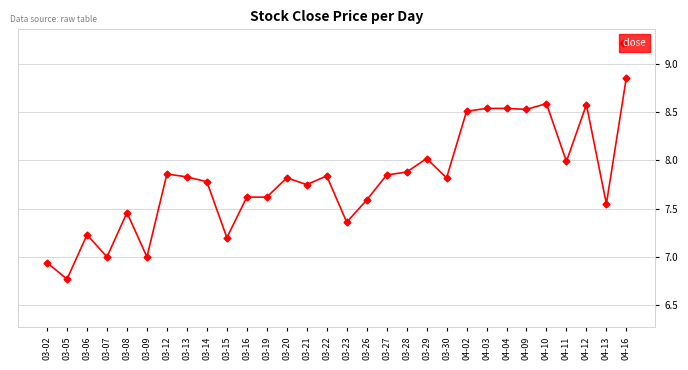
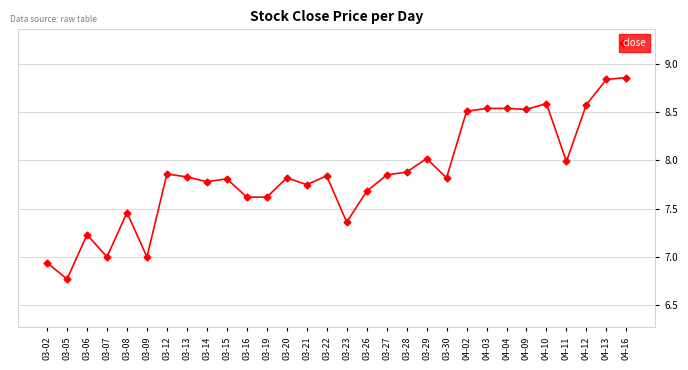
03-15: 7.2 -> 7.8
03-26: 7.6 -> 7.7
04-13: 7.6 -> 8.8
